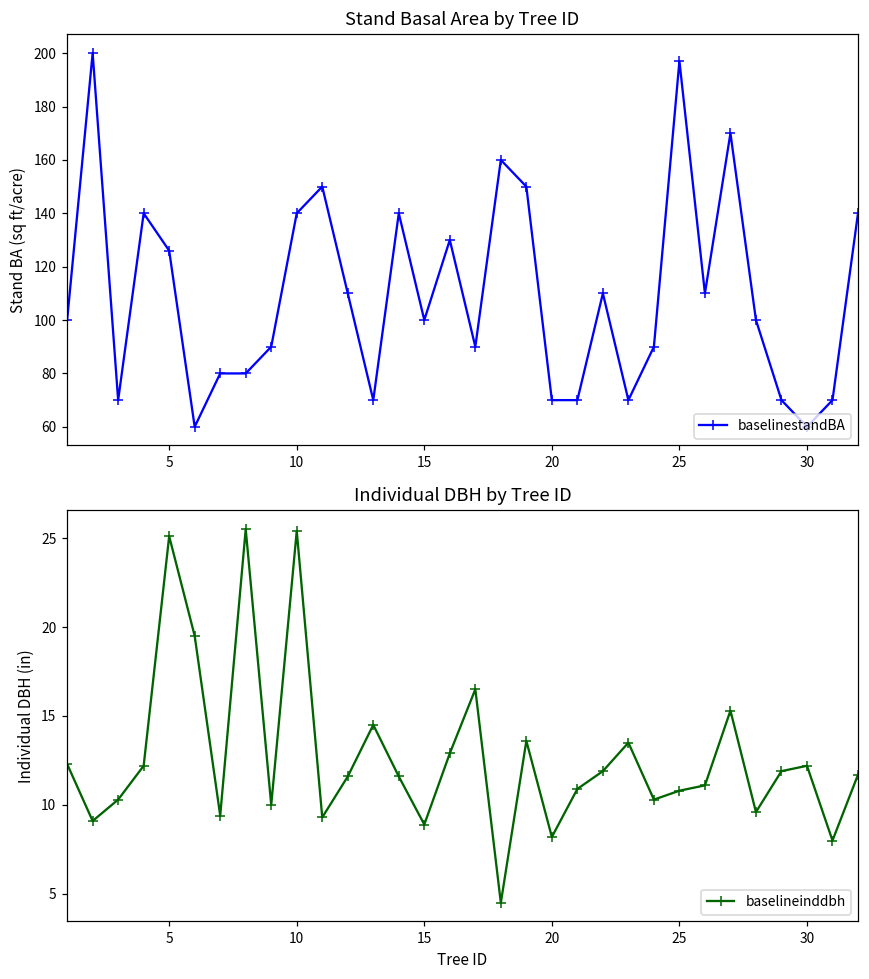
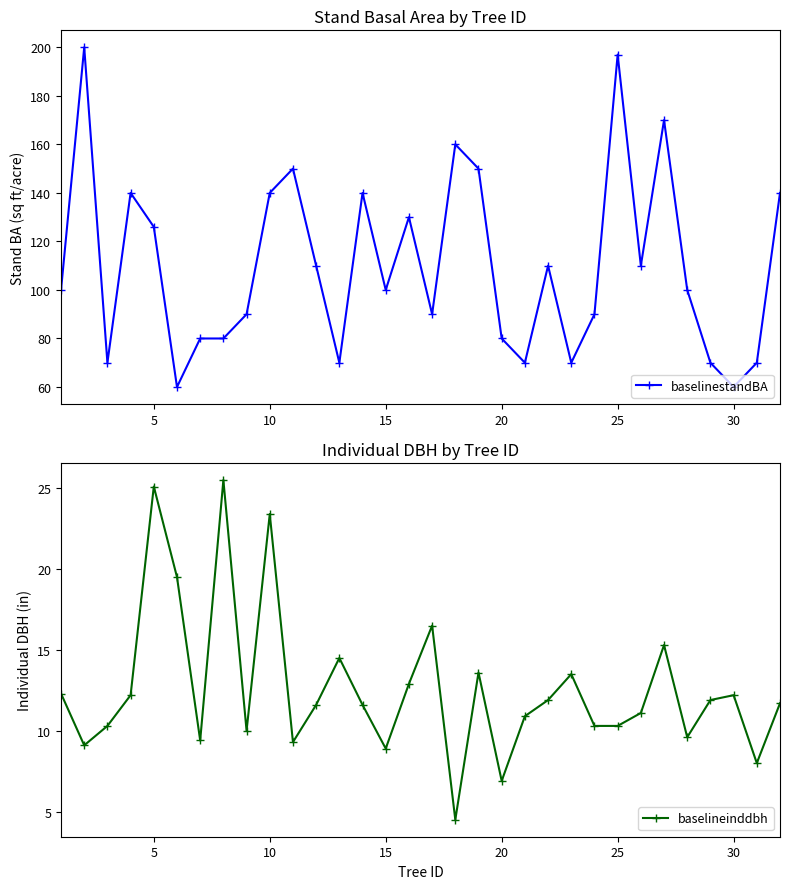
Stand Basal Area by Tree ID, 20: 70 -> 80
Individual DBH by Tree ID, 10: 25.4 -> 23.4
Individual DBH by Tree ID, 20: 8.2 -> 6.9
Individual DBH by Tree ID, 25: 10.8 -> 10.3
